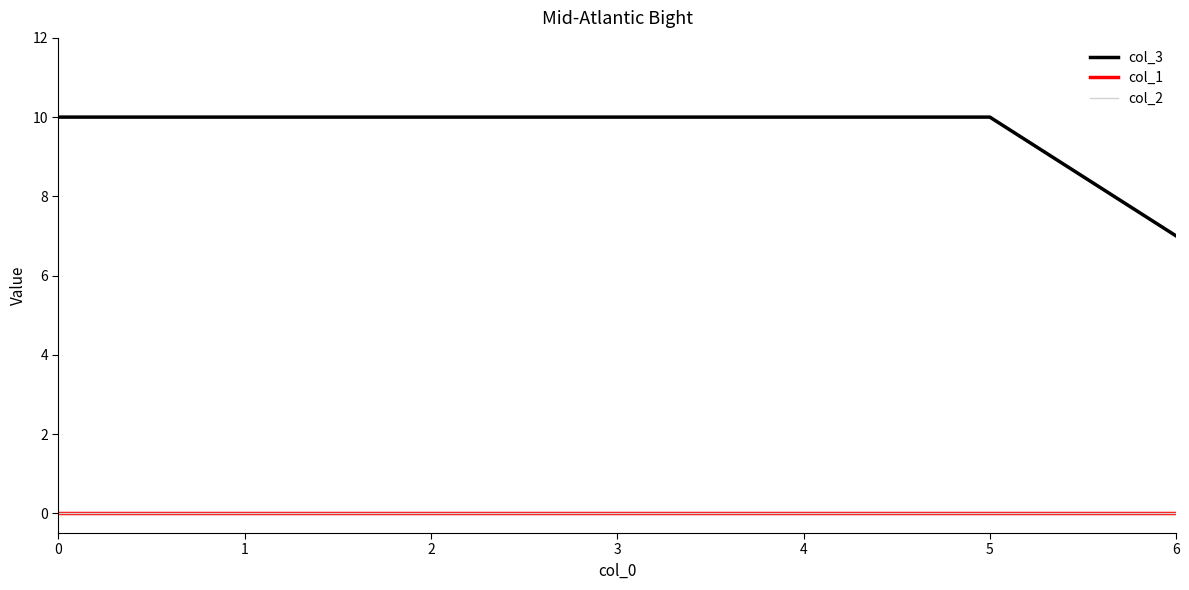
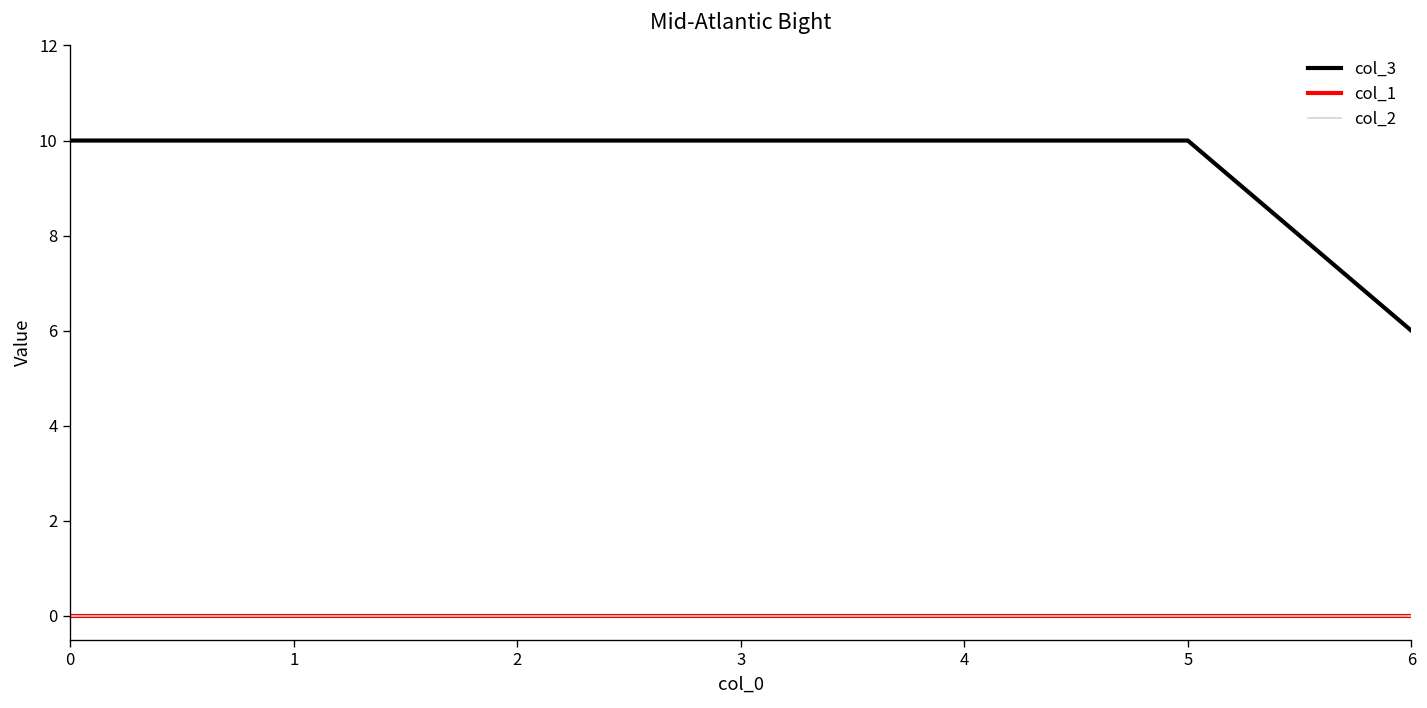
col_3, 6: 7 -> 6
